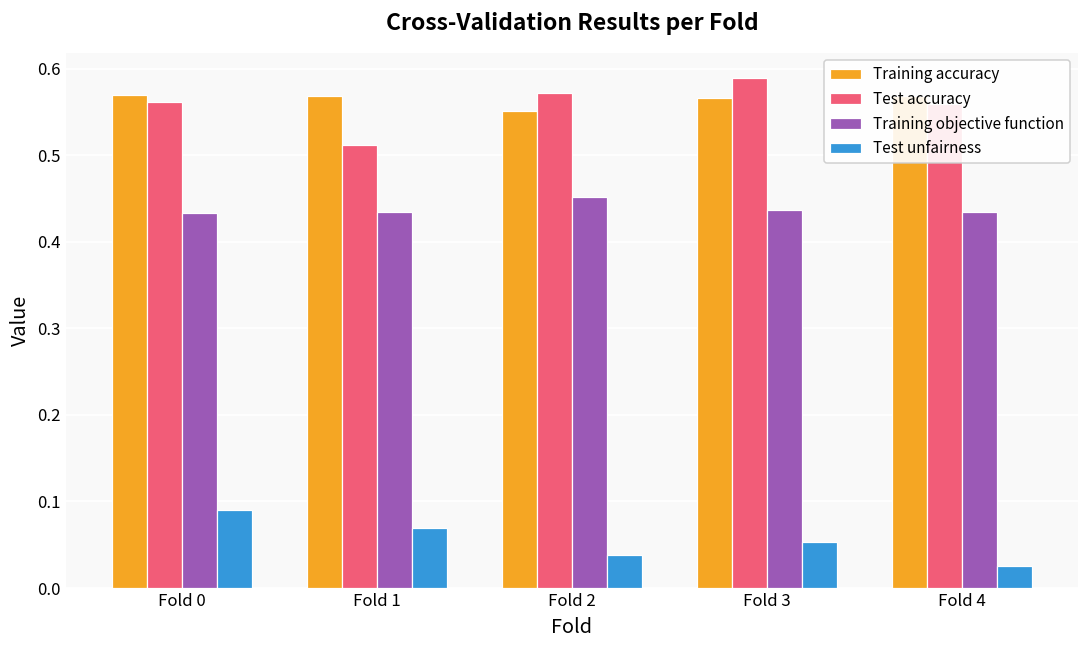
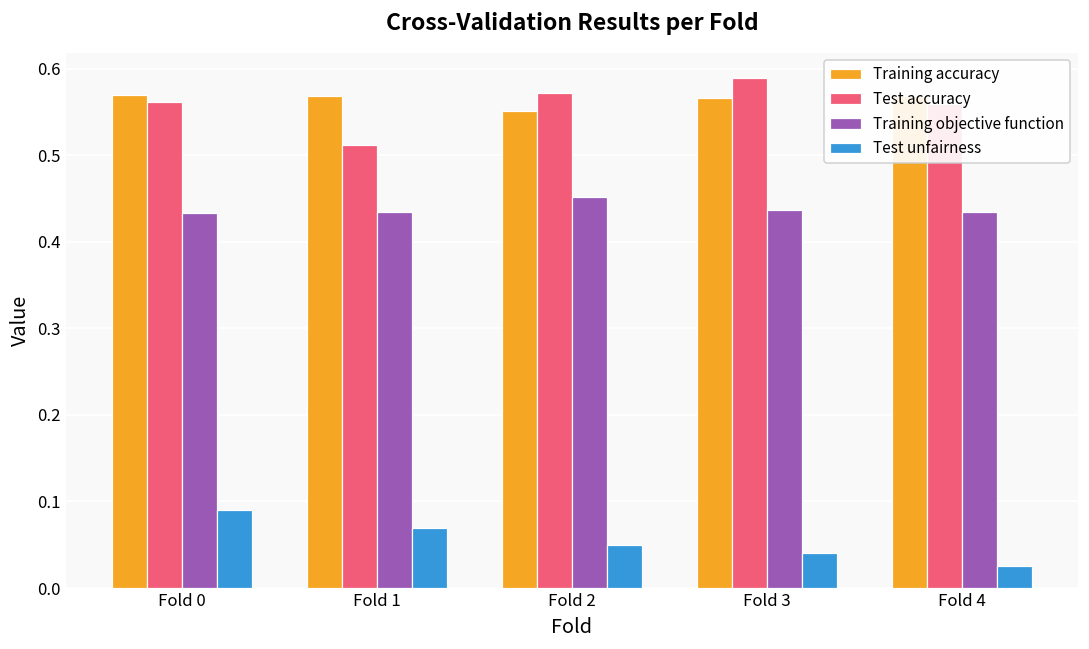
Test unfairness, Fold 2: 0.04 -> 0.05
Test unfairness, Fold 3: 0.05 -> 0.04
